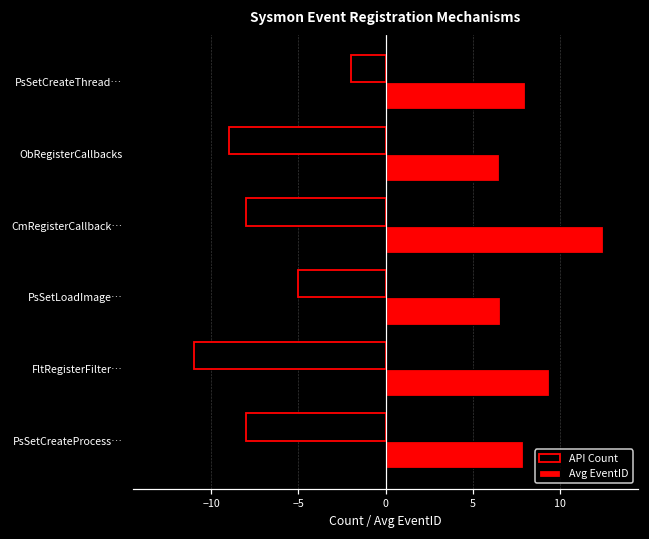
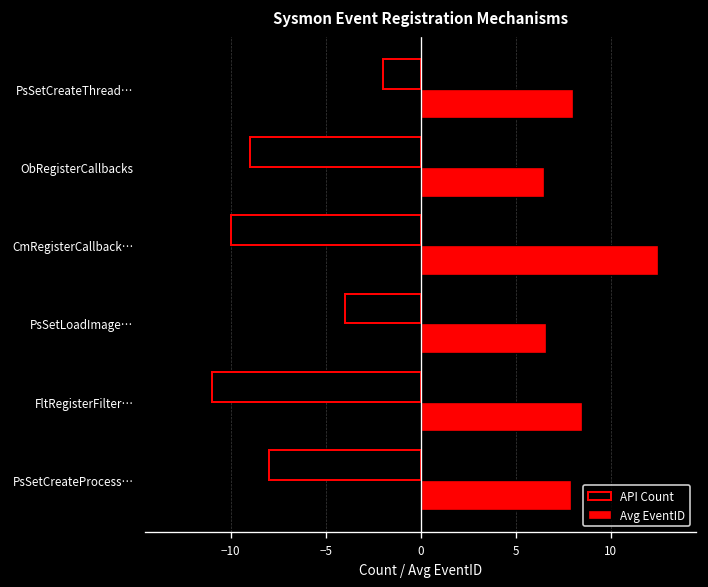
API Count, CmRegisterCallback…: -8.0 -> -10.0
API Count, PsSetLoadImage…: -5.0 -> -4.0
Avg EventID, FltRegisterFilter…: 9.4 -> 8.5
